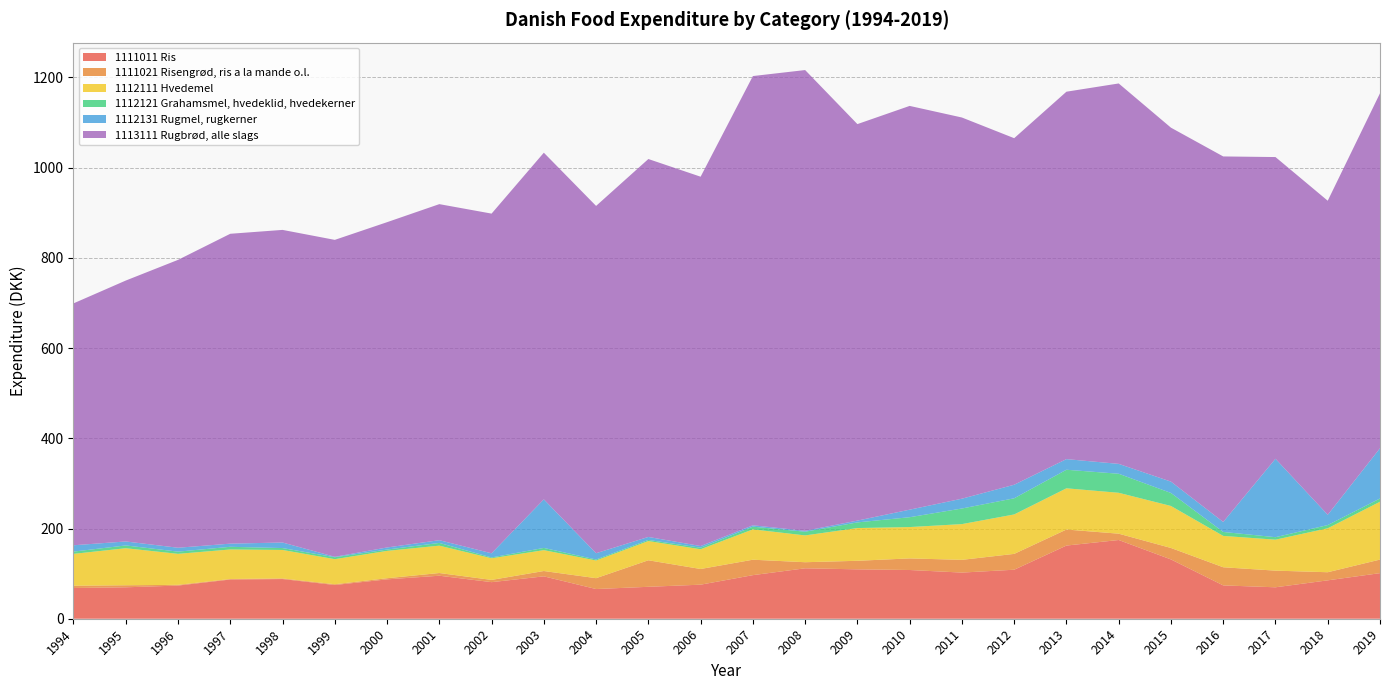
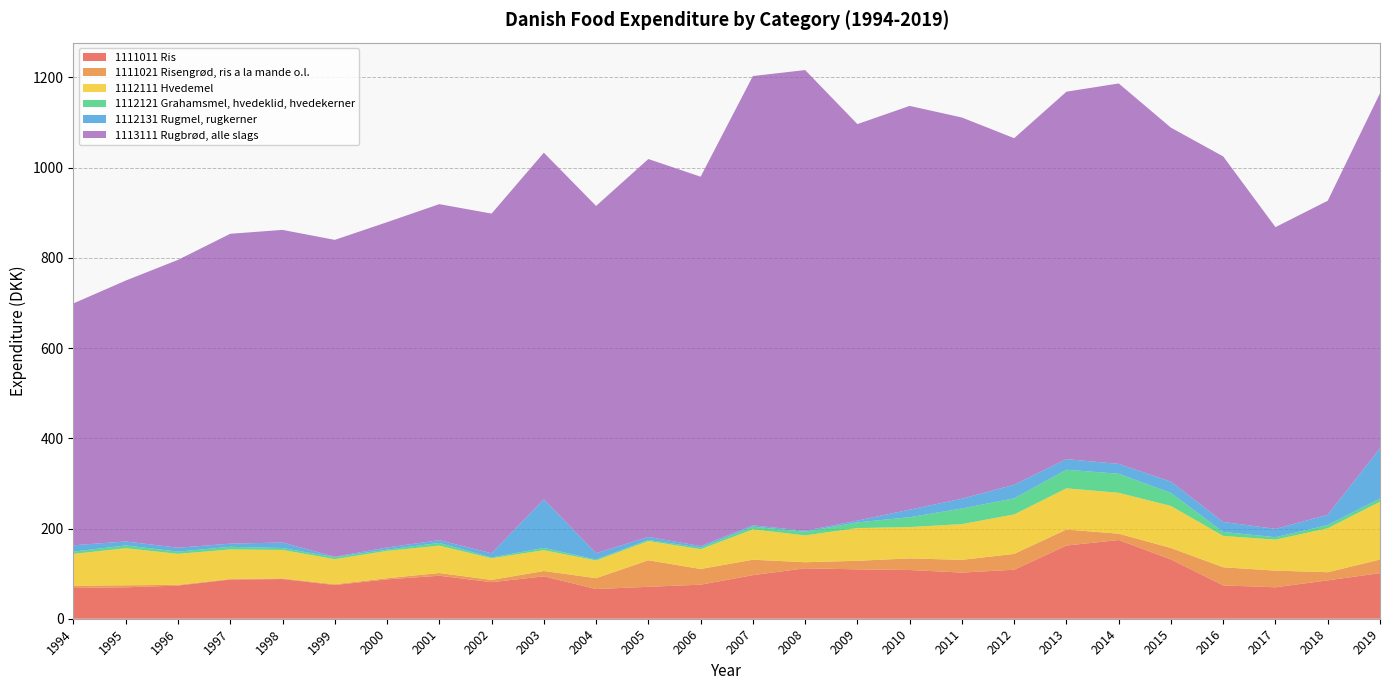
1112131 Rugmel, rugkerner, 2017: 170 -> 20
